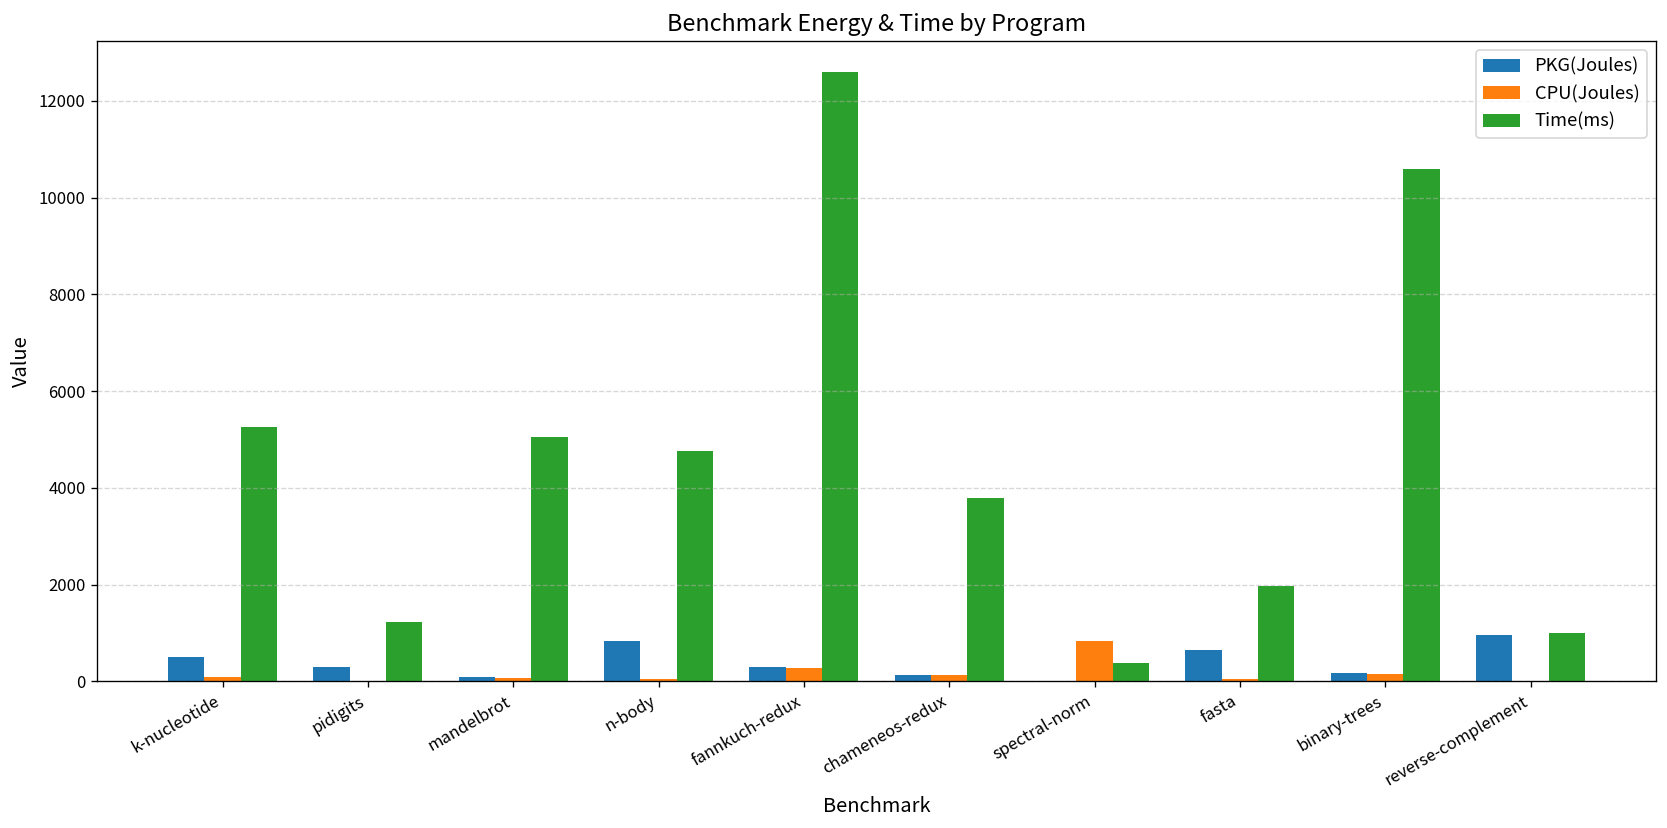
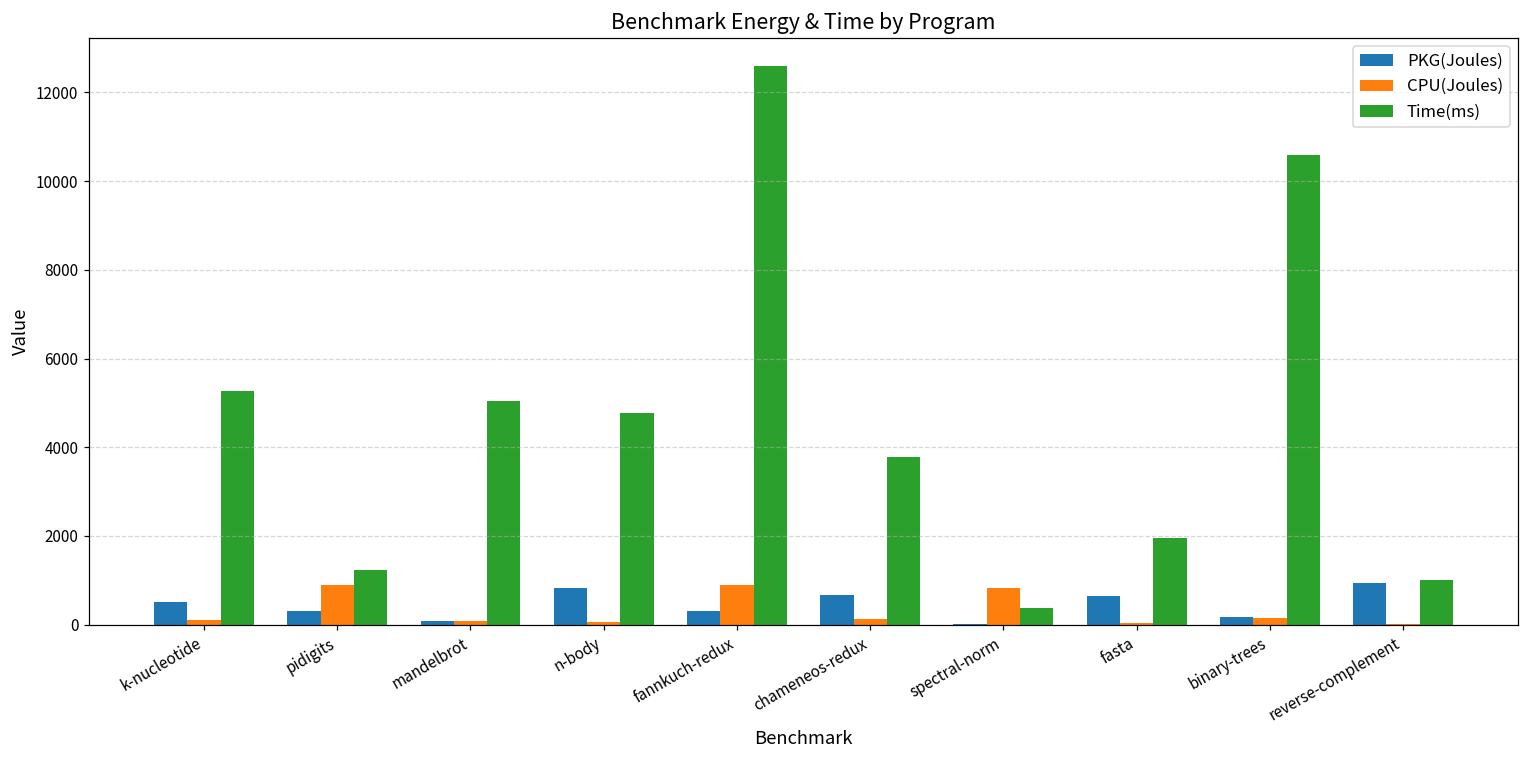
CPU(Joules), pidigits: 0 -> 900
CPU(Joules), fannkuch-redux: 300 -> 900
PKG(Joules), chameneos-redux: 100 -> 700
